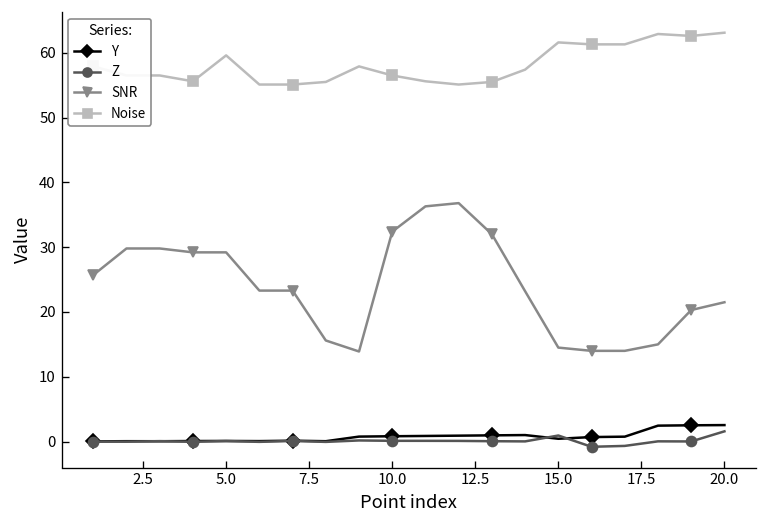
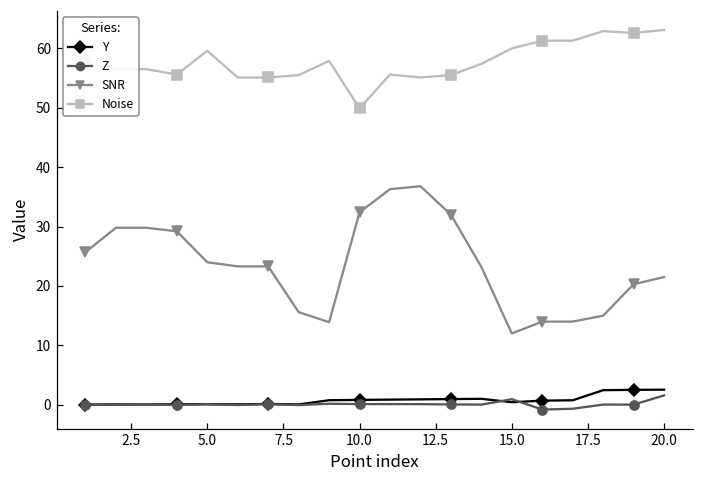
SNR, 5.0: 29 -> 24
Noise, 10.0: 57 -> 50
SNR, 15.0: 15 -> 12
Noise, 15.0: 62 -> 60
